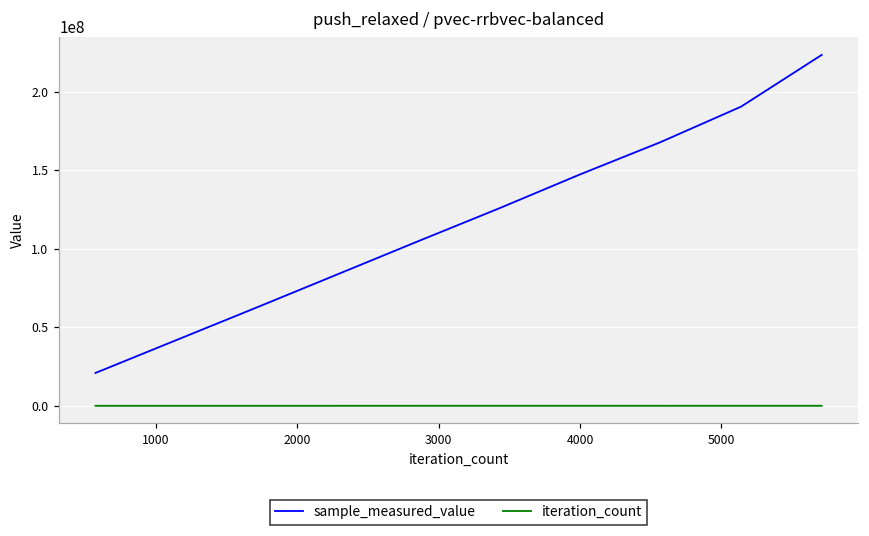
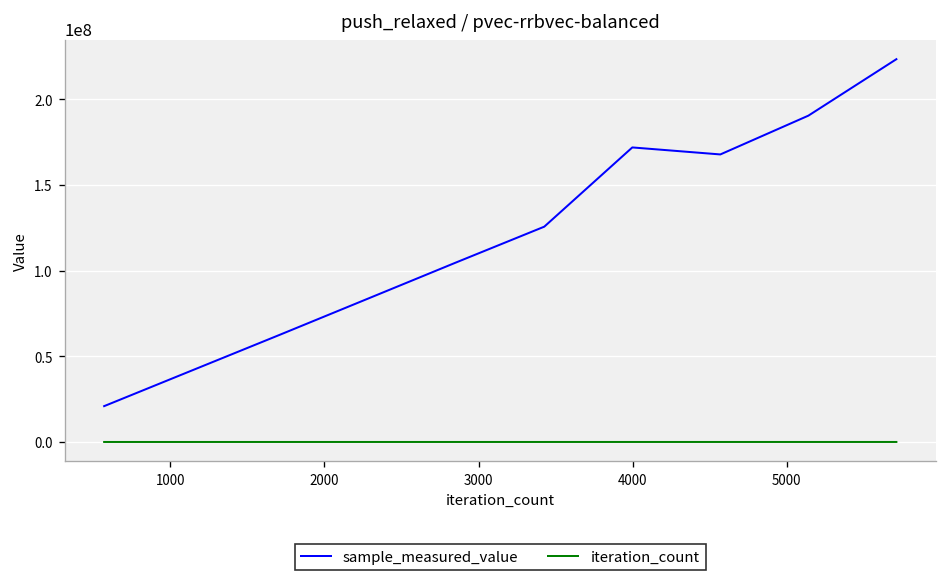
sample_measured_value, 4000: 147000000 -> 172000000
